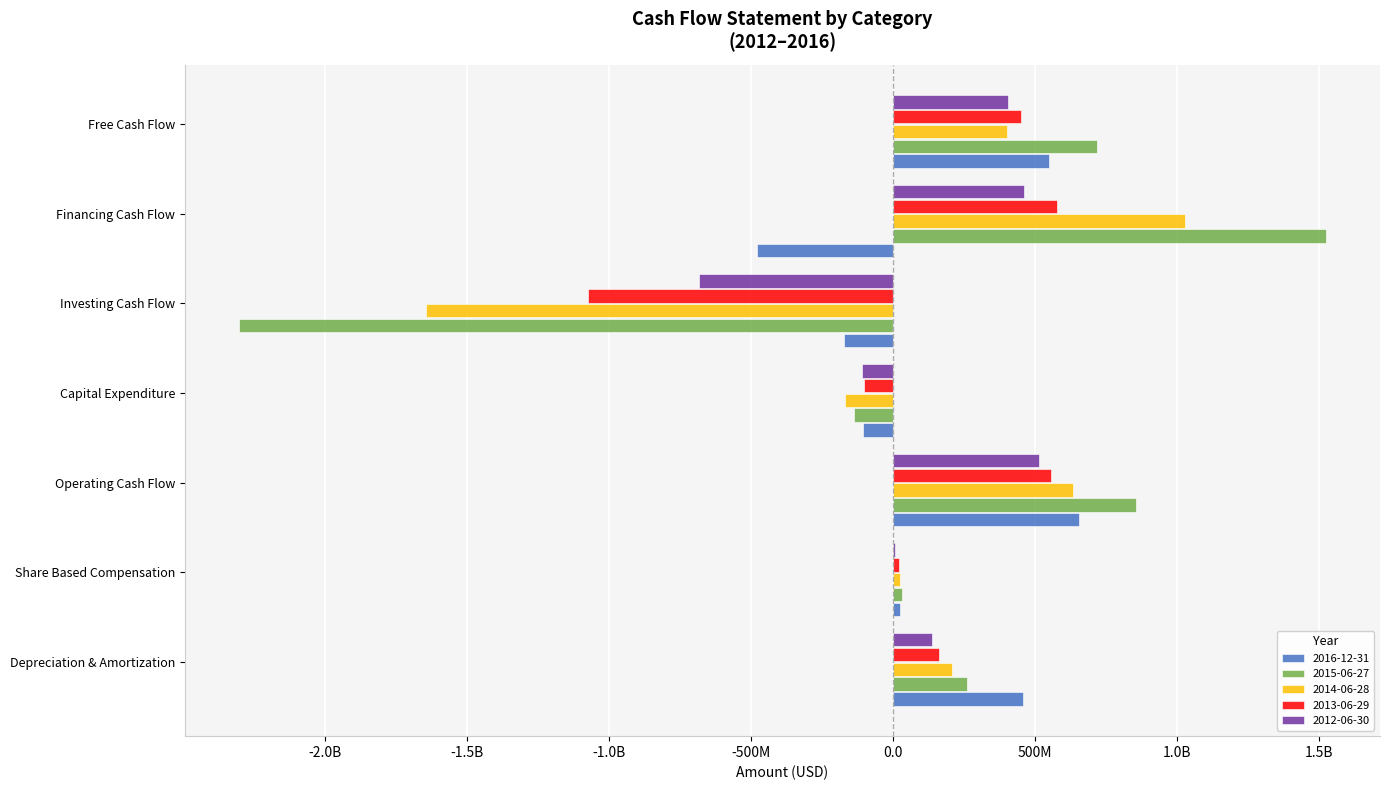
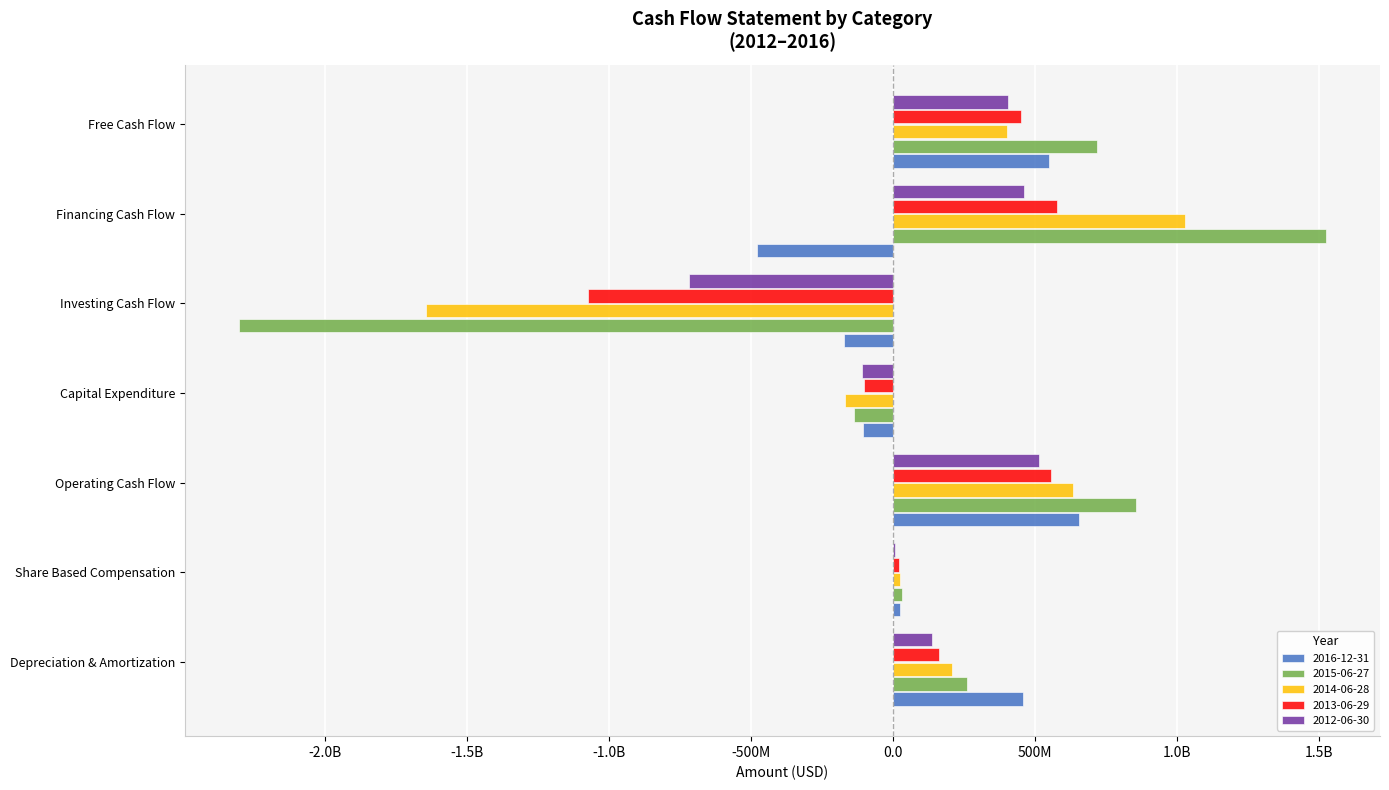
2012-06-30, Investing Cash Flow: -680000000 -> -720000000
